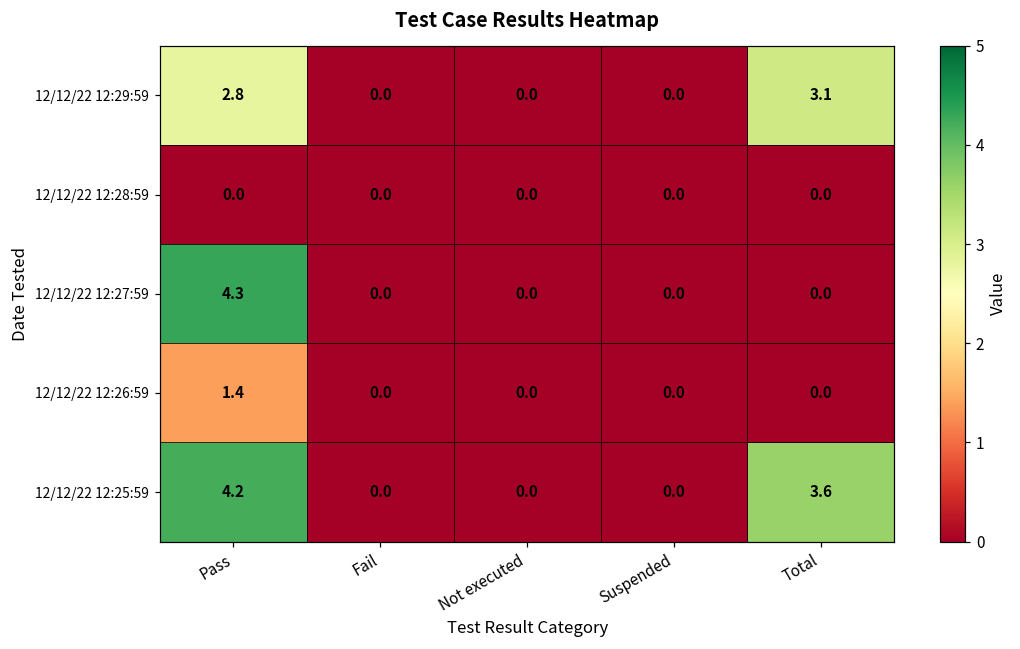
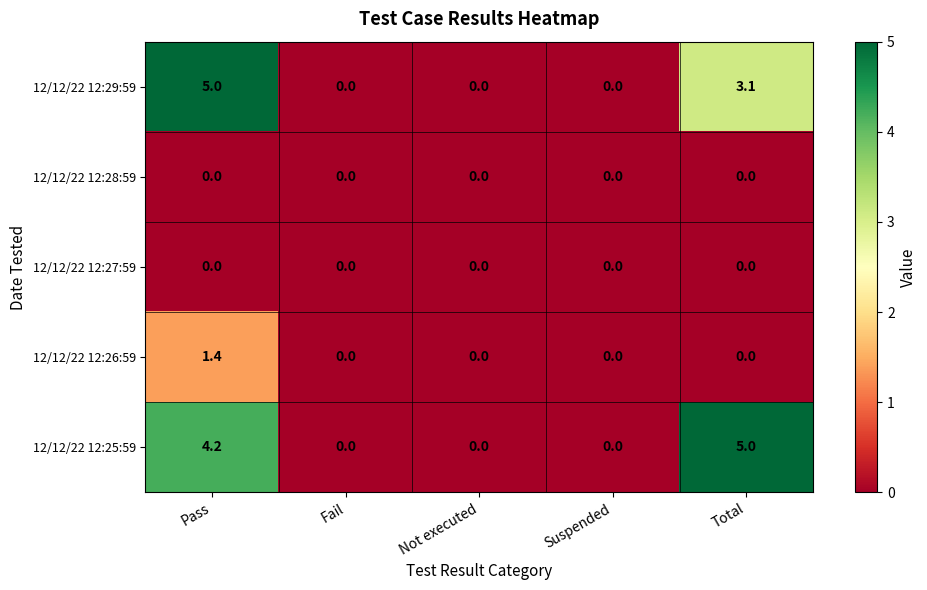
12/12/22 12:29:59, Pass: 2.8 -> 5.0
12/12/22 12:27:59, Pass: 4.3 -> 0.0
12/12/22 12:25:59, Total: 3.6 -> 5.0
